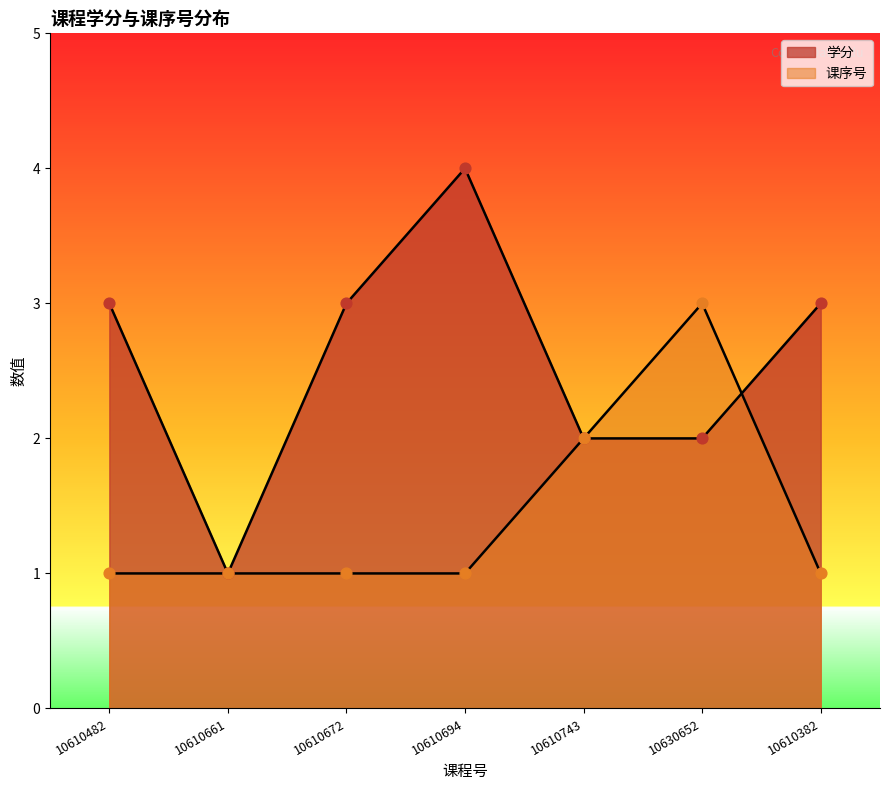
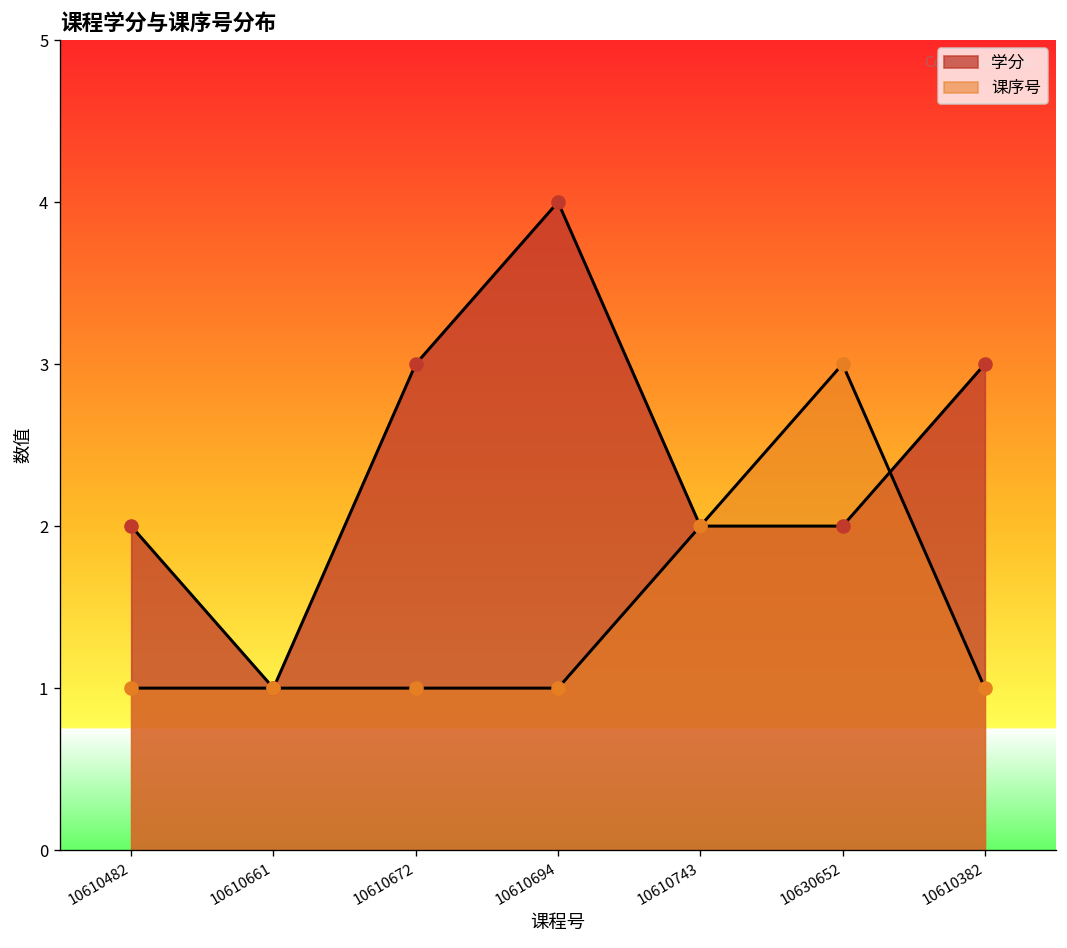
学分, 10610482: 3 -> 2
